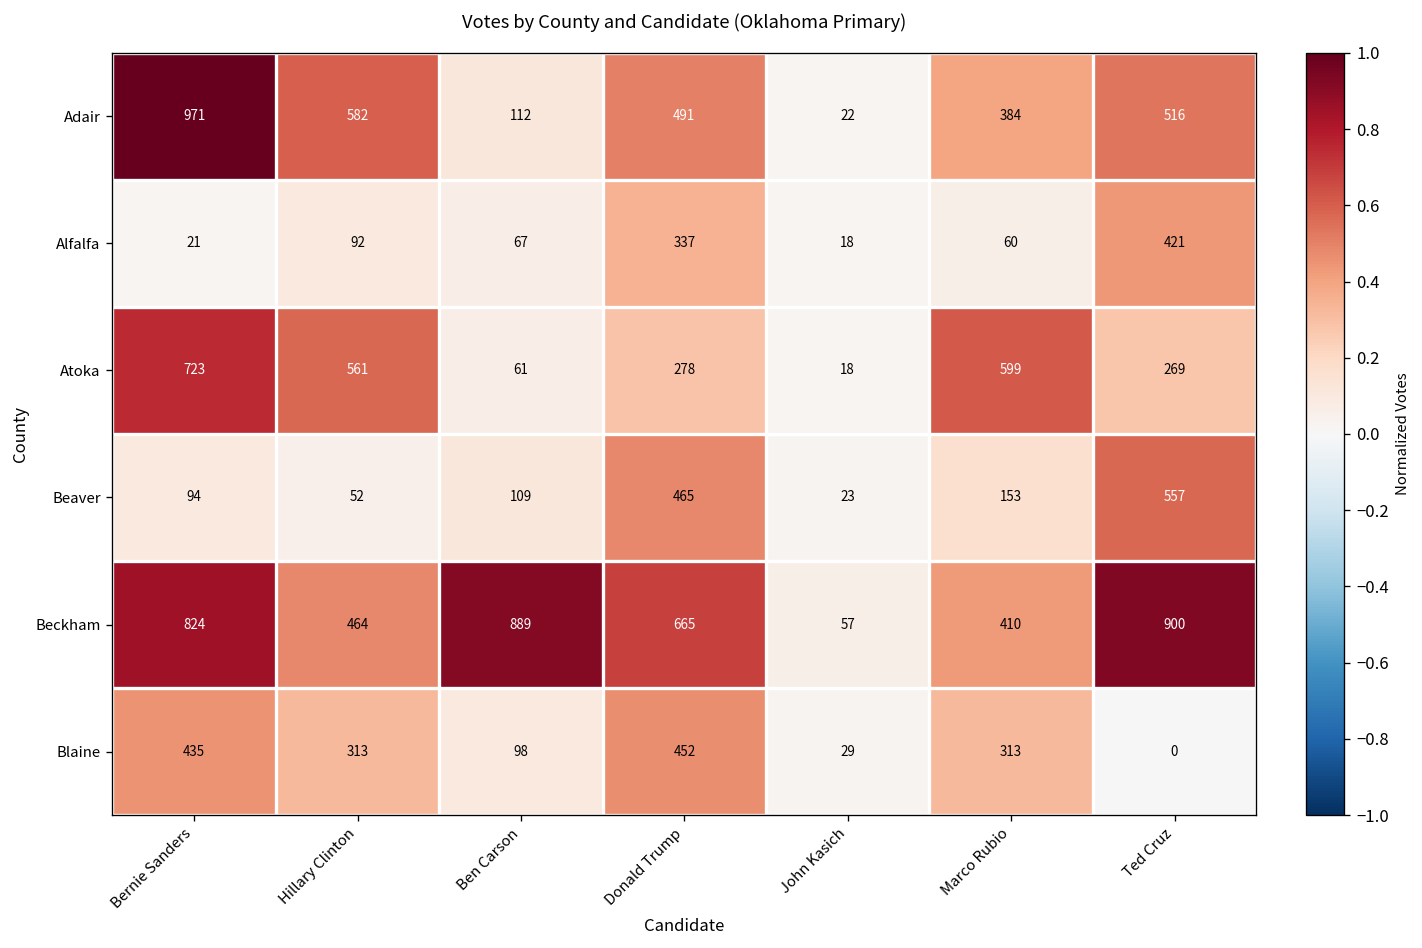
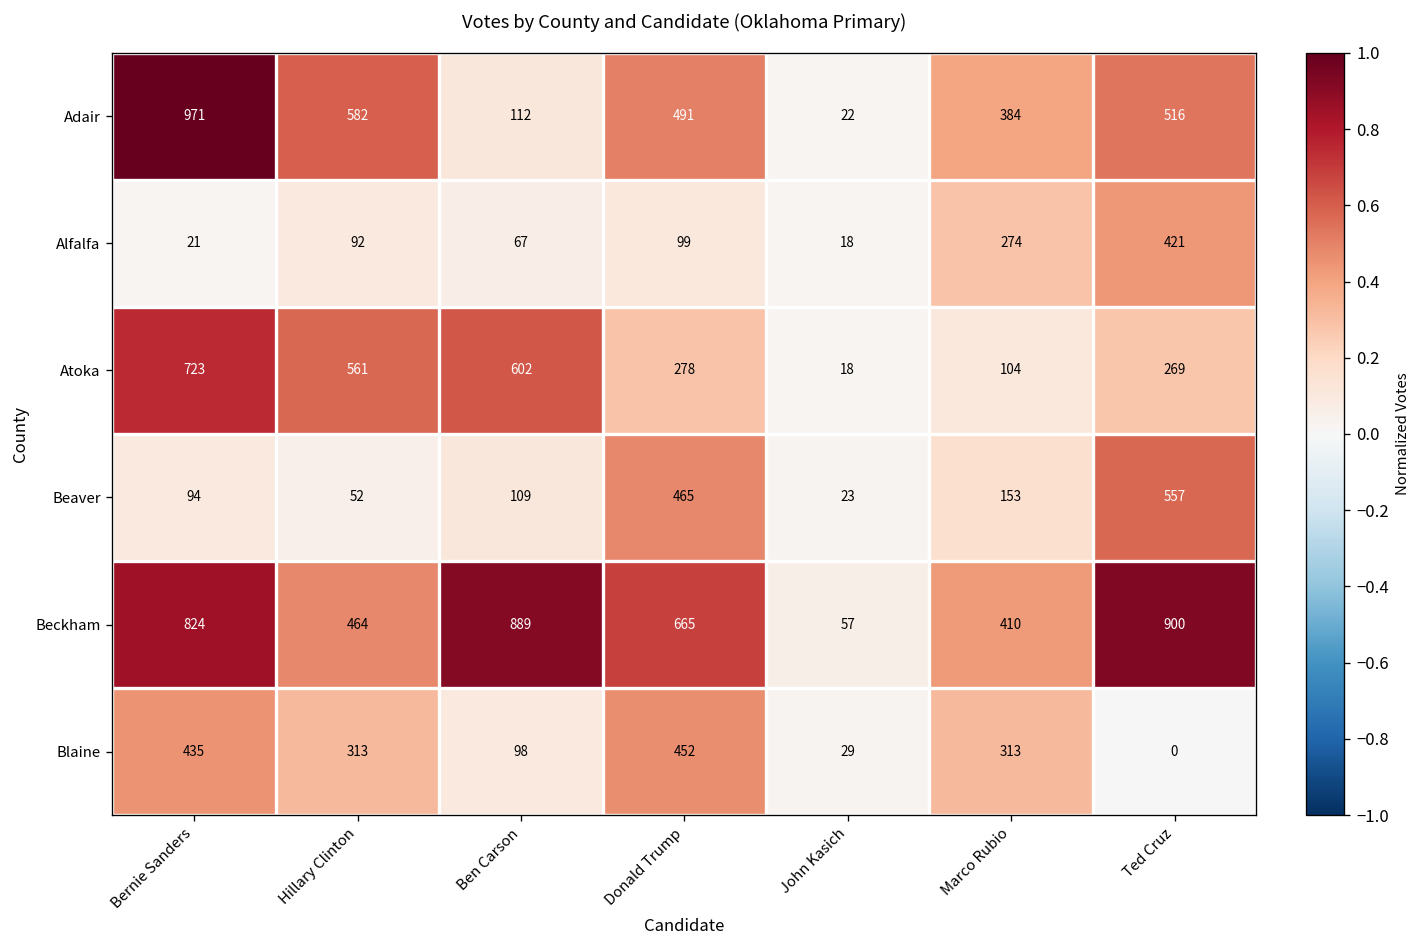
Alfalfa, Donald Trump: 337 -> 99
Alfalfa, Marco Rubio: 60 -> 274
Atoka, Ben Carson: 61 -> 602
Atoka, Marco Rubio: 599 -> 104
